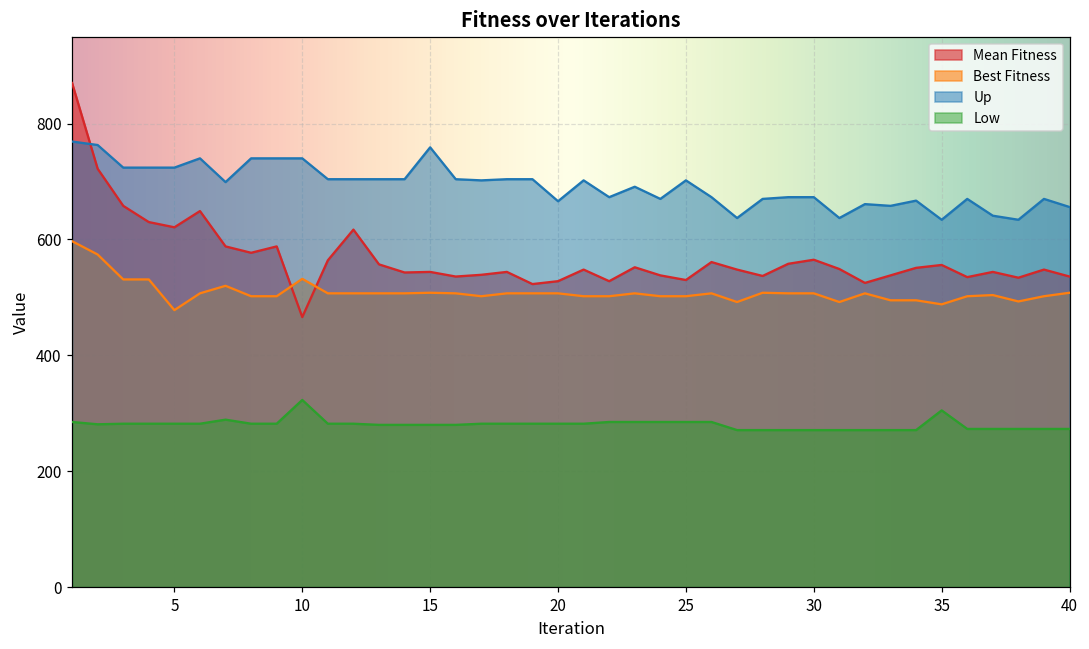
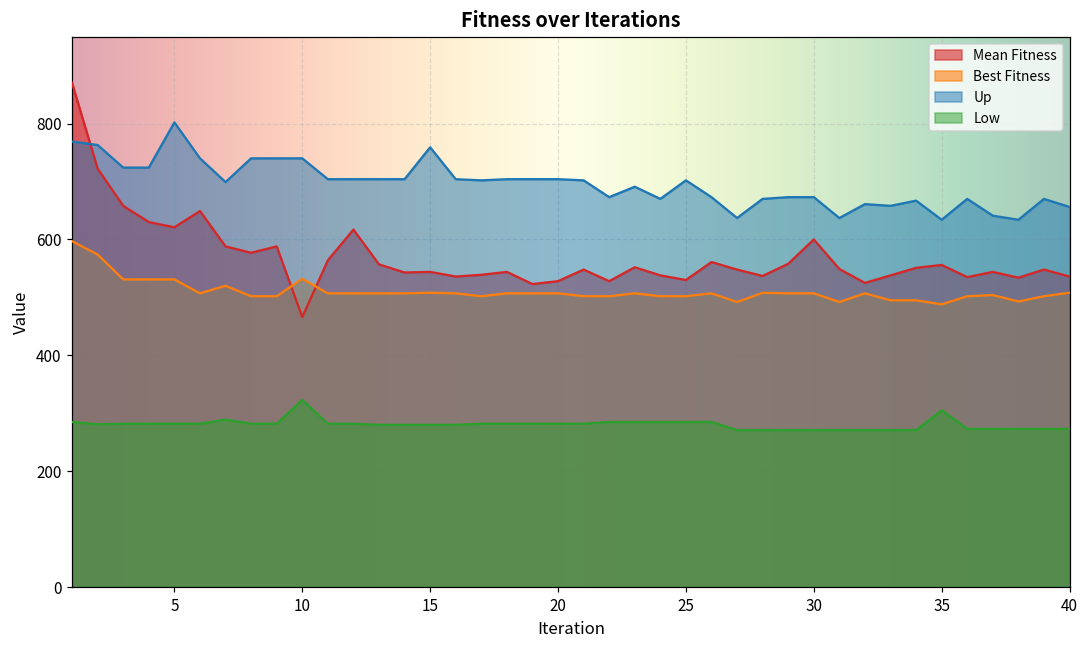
Best Fitness, 5: 480 -> 530
Up, 5: 720 -> 800
Up, 20: 670 -> 700
Mean Fitness, 30: 570 -> 600
